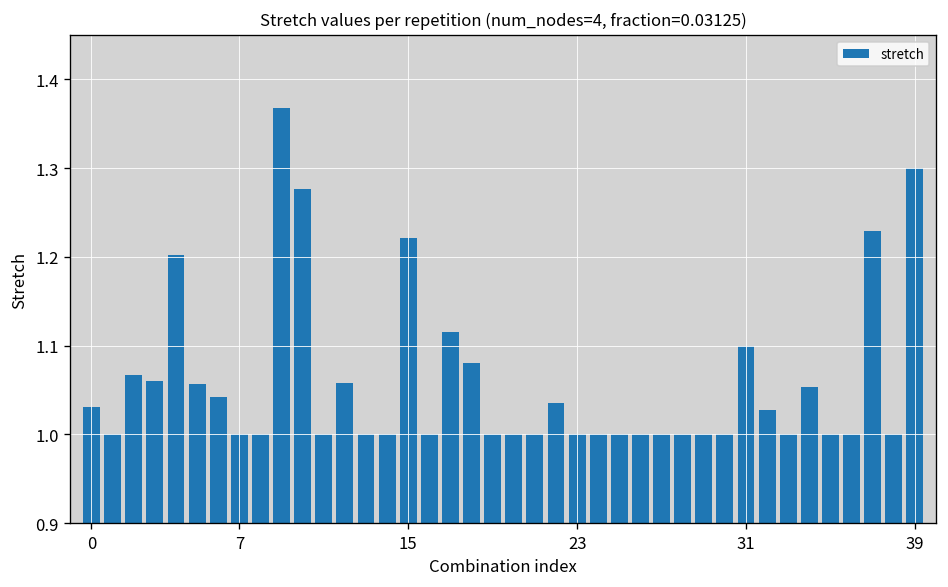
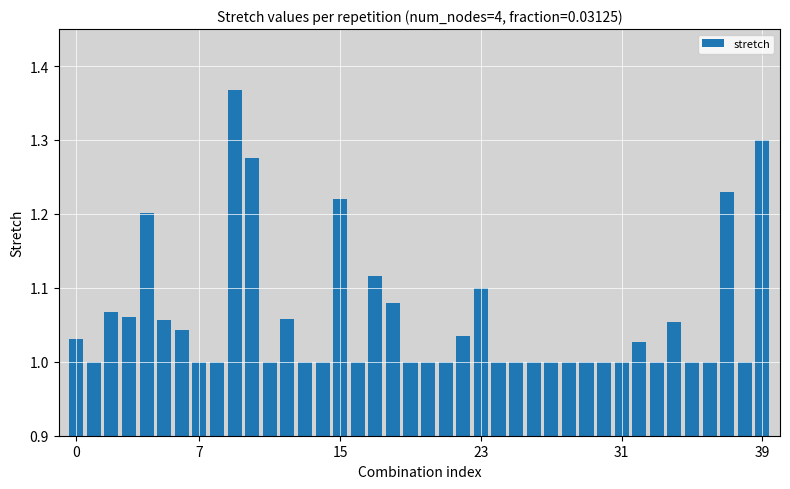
23: 1.0 -> 1.1
31: 1.1 -> 1.0
